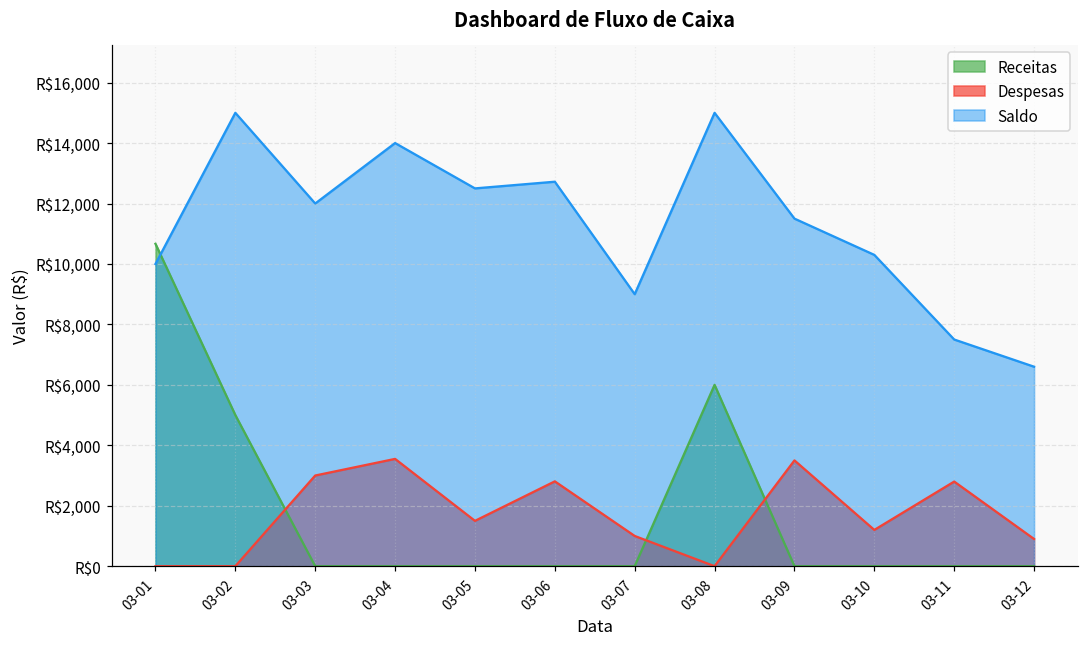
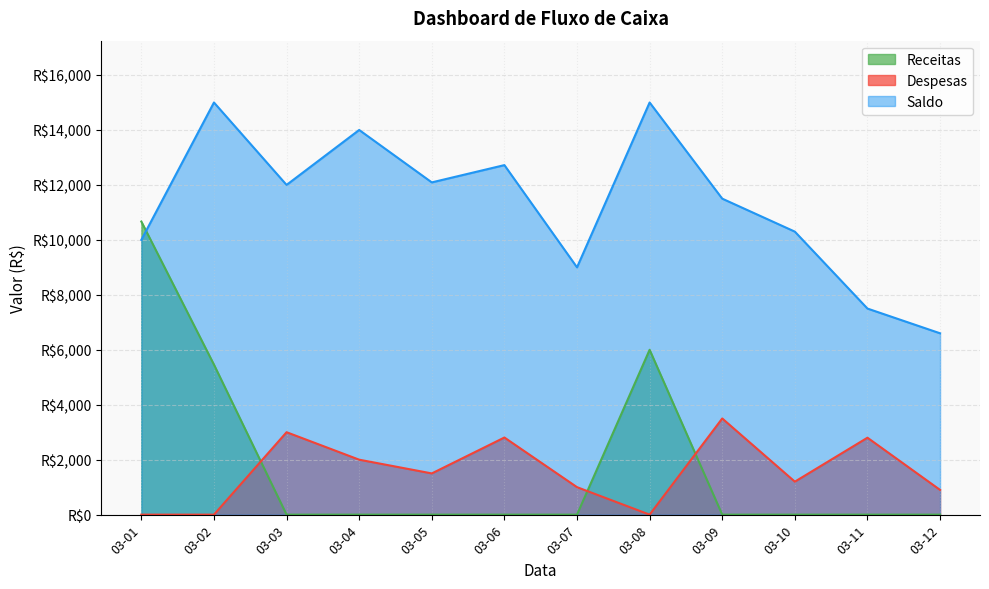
Receitas, 03-02: R$5,000 -> R$5,500
Despesas, 03-04: R$3,600 -> R$2,000
Saldo, 03-05: R$12,500 -> R$12,100
